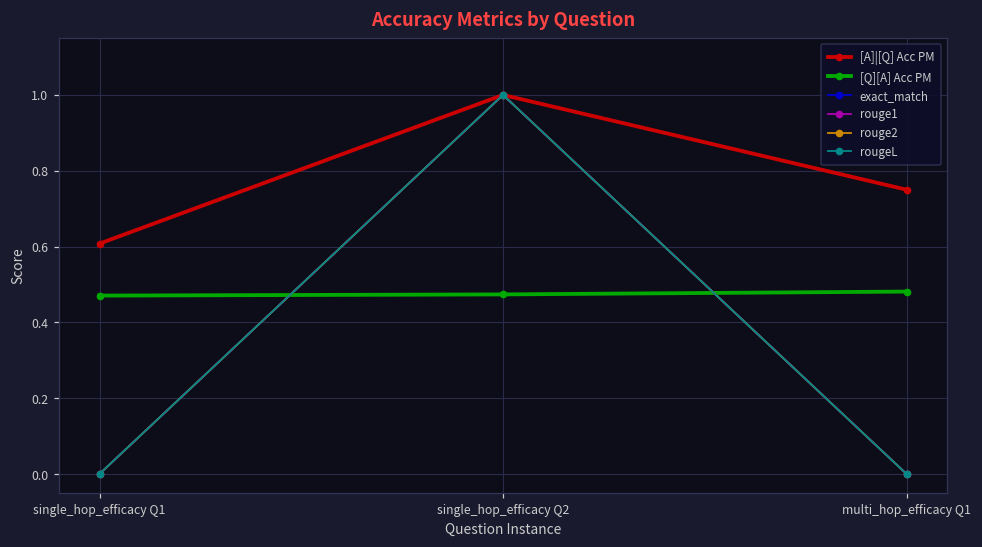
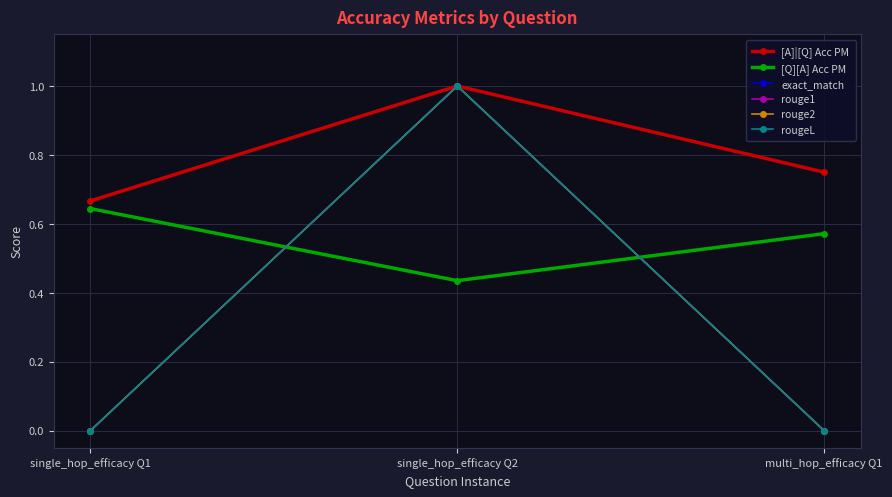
[A]|[Q] Acc PM, single_hop_efficacy Q1: 0.61 -> 0.67
[Q][A] Acc PM, single_hop_efficacy Q1: 0.47 -> 0.64
[Q][A] Acc PM, single_hop_efficacy Q2: 0.47 -> 0.44
[Q][A] Acc PM, multi_hop_efficacy Q1: 0.48 -> 0.57
